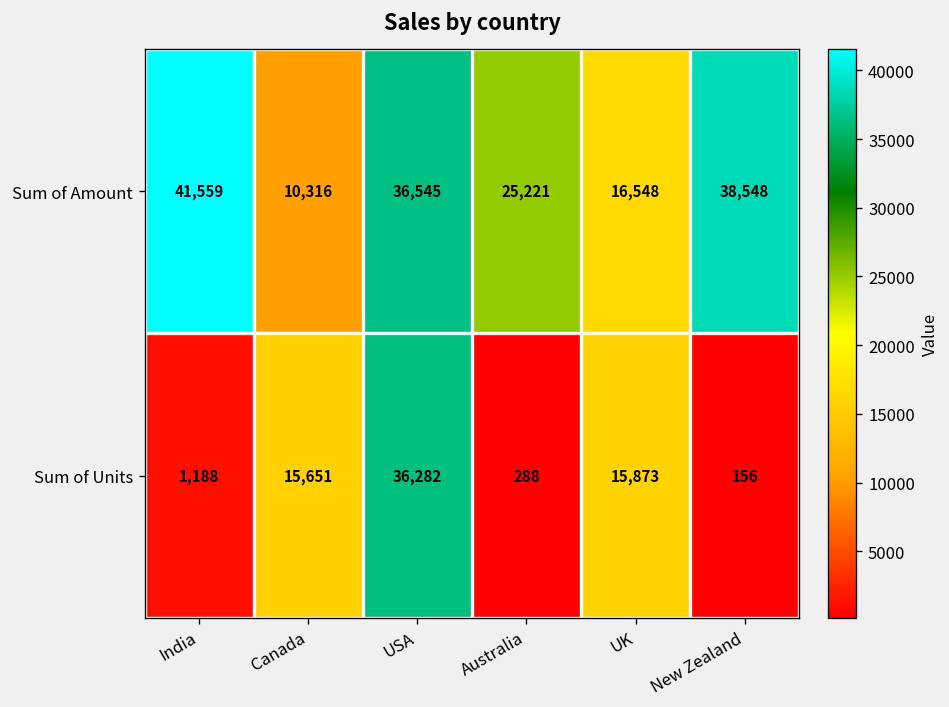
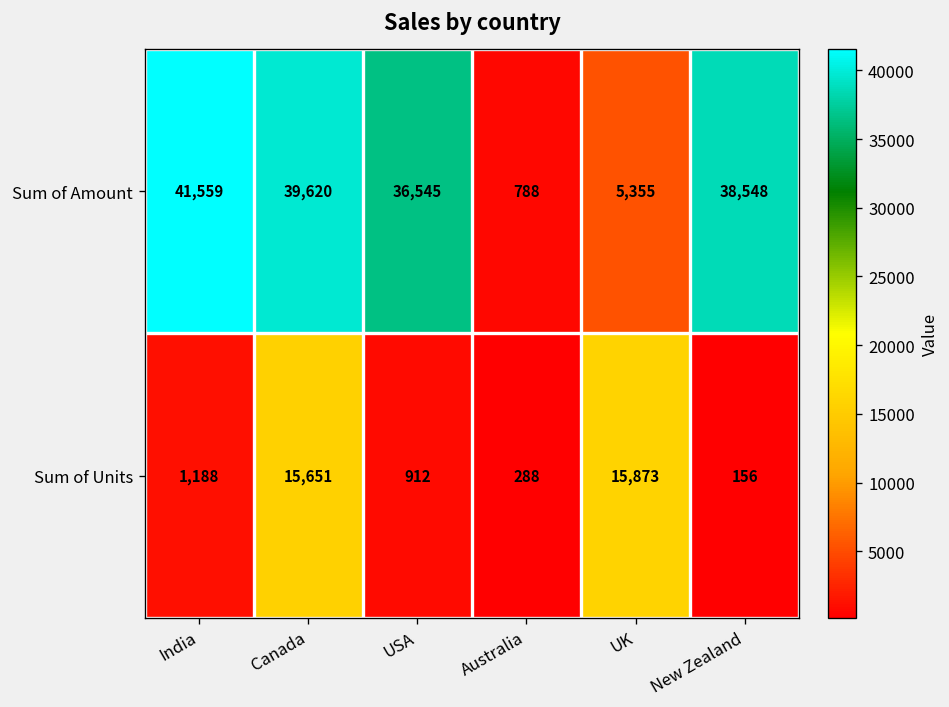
Sum of Amount, Canada: 10,316 -> 39,620
Sum of Amount, Australia: 25,221 -> 788
Sum of Amount, UK: 16,548 -> 5,355
Sum of Units, USA: 36,282 -> 912
